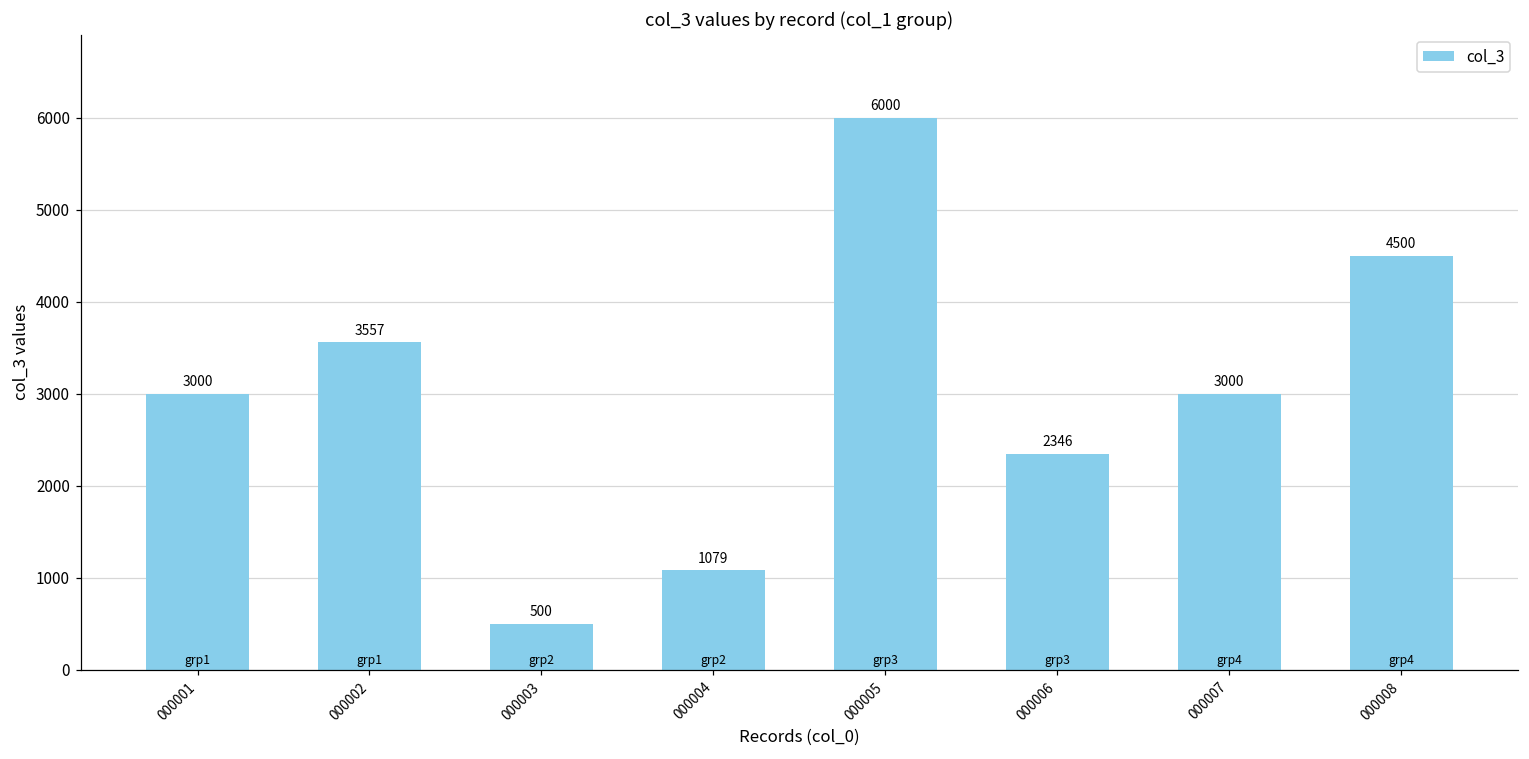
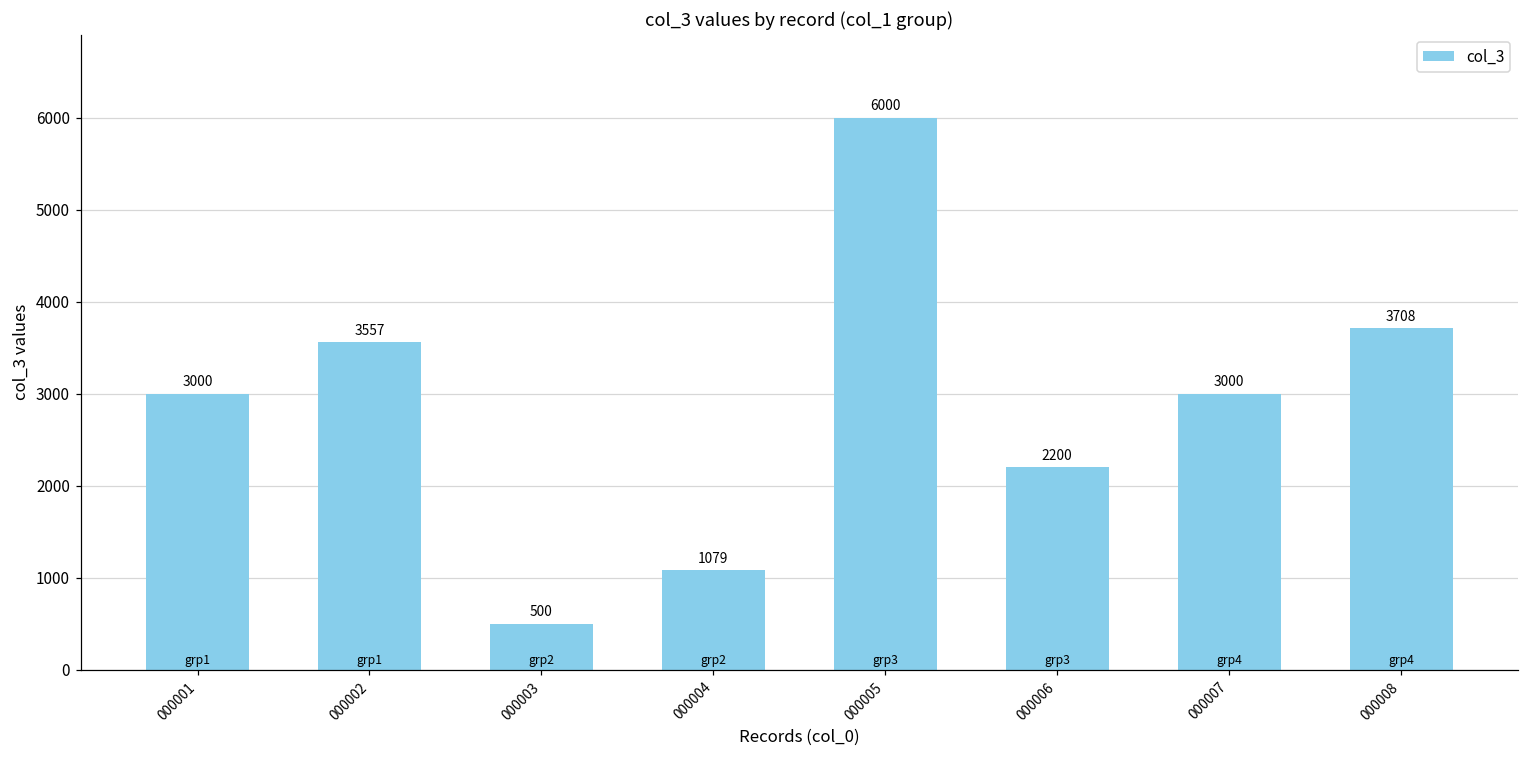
000006: 2346 -> 2200
000008: 4500 -> 3708
